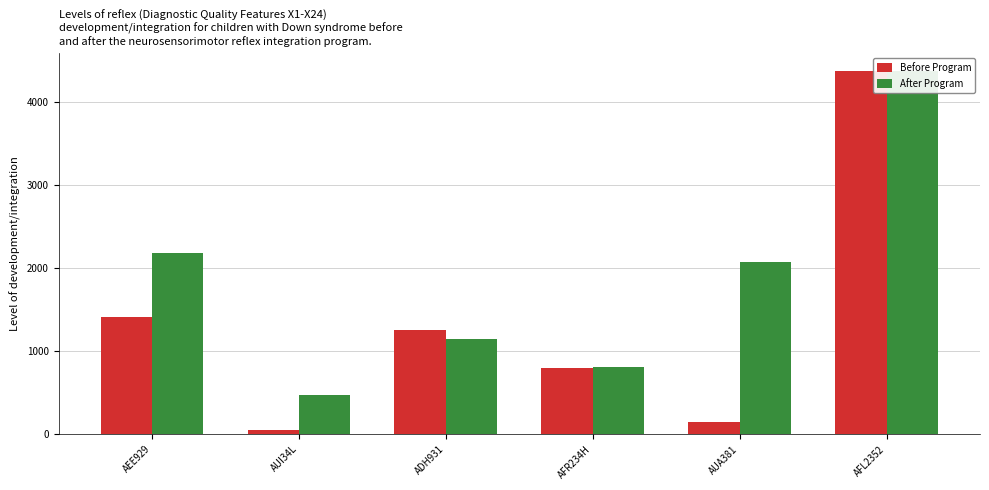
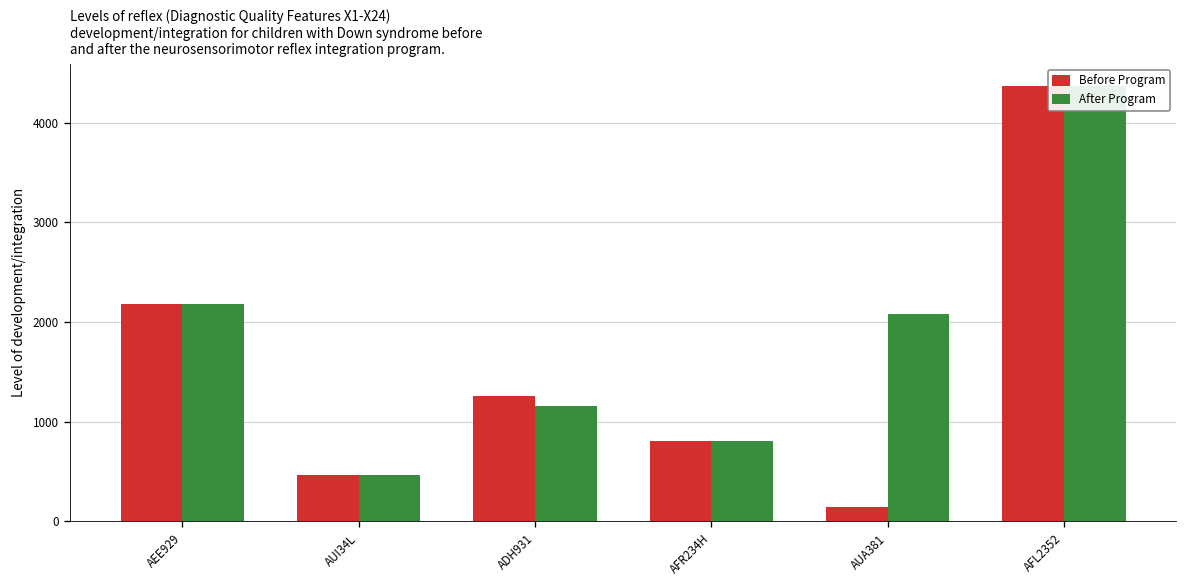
Before Program, AEE929: 1400 -> 2200
Before Program, AUI34L: 100 -> 500
